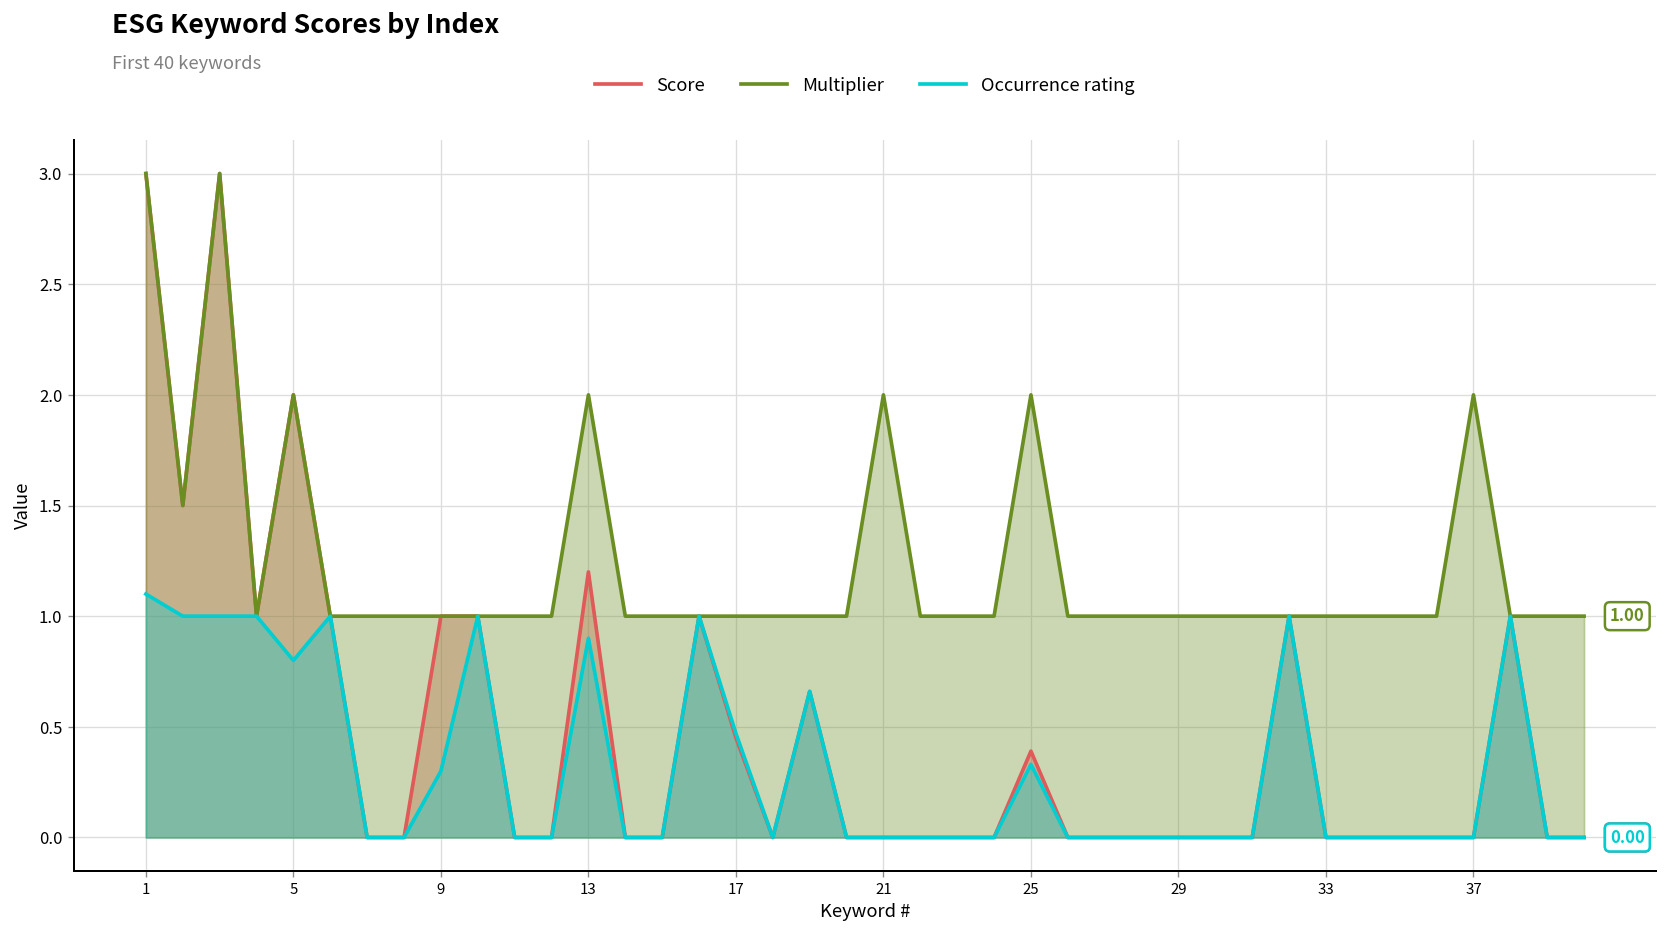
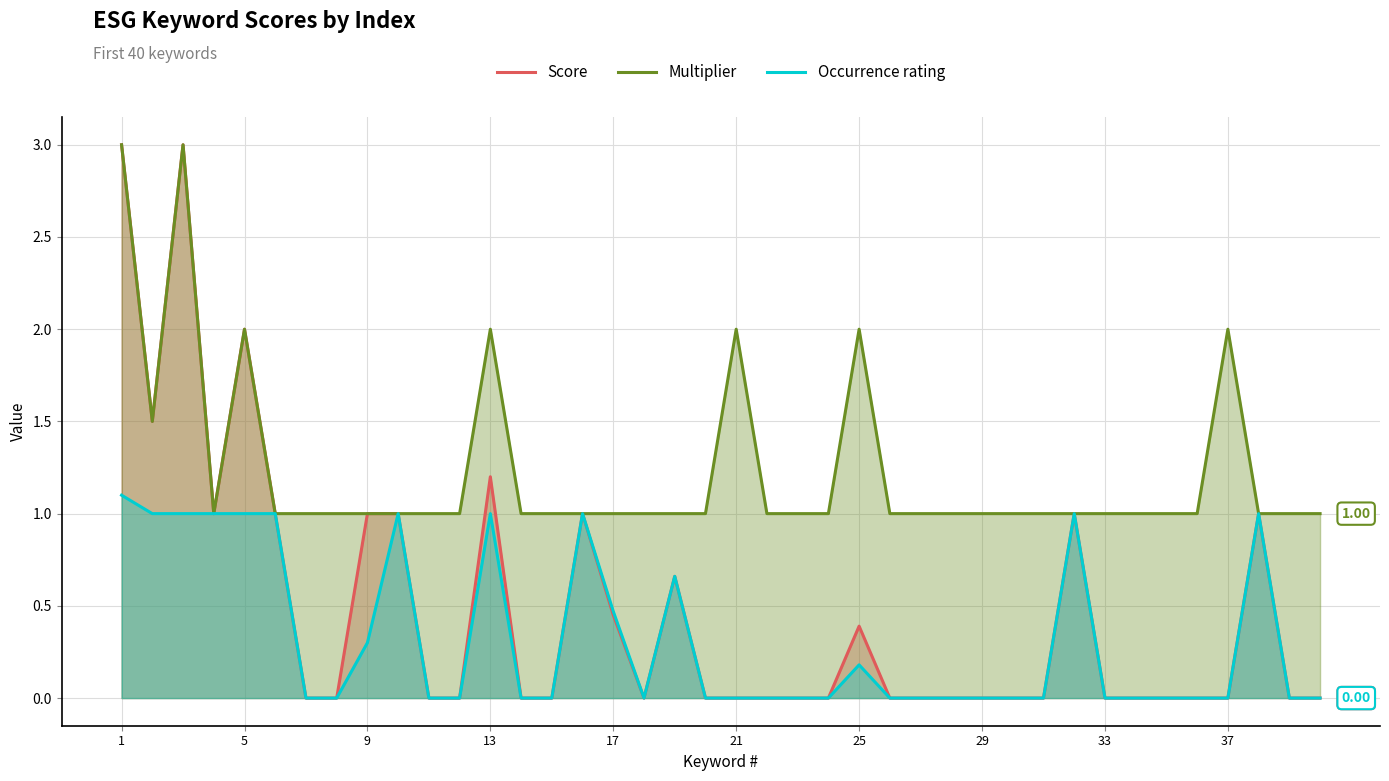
Occurrence rating, 5: 0.8 -> 1.0
Occurrence rating, 13: 0.9 -> 1.0
Occurrence rating, 25: 0.33 -> 0.18
